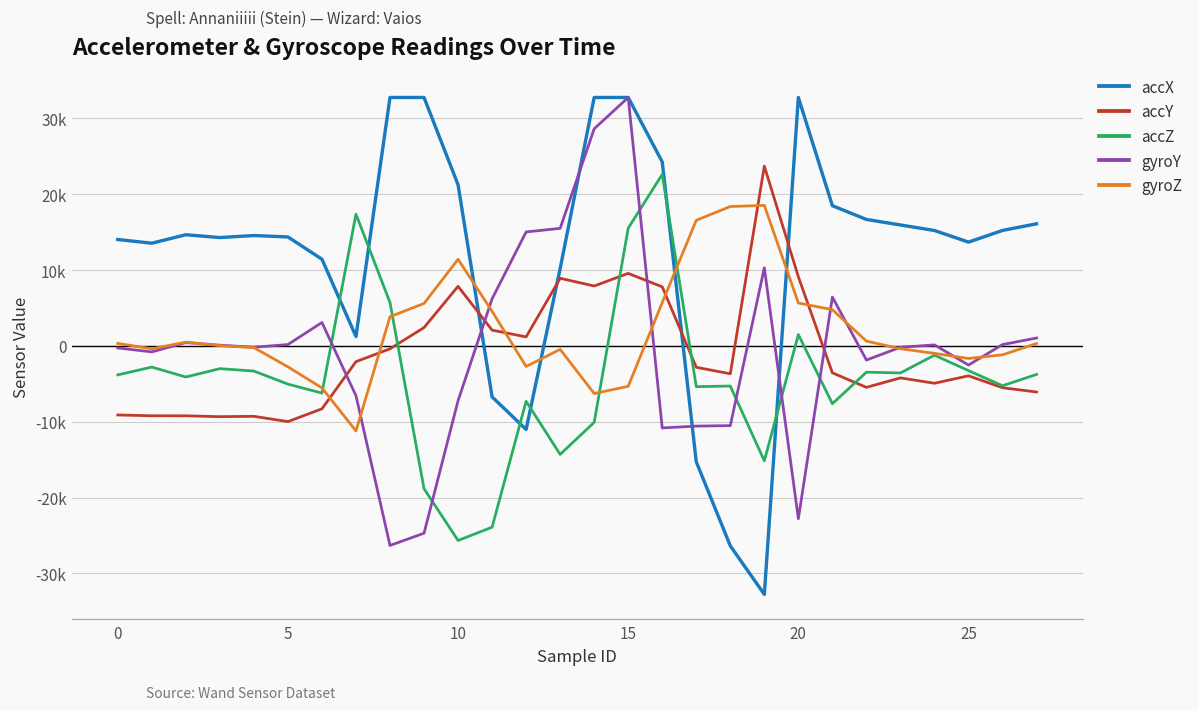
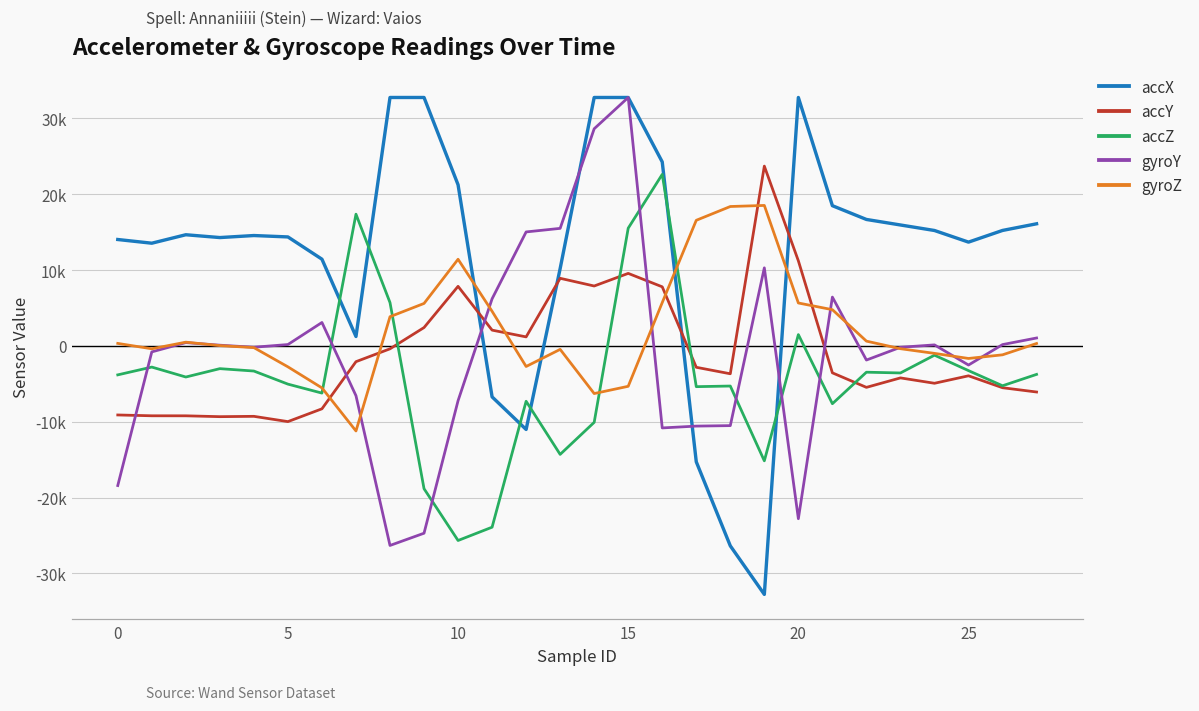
gyroY, 0: 0 -> -18000
accY, 20: 9000 -> 11000
